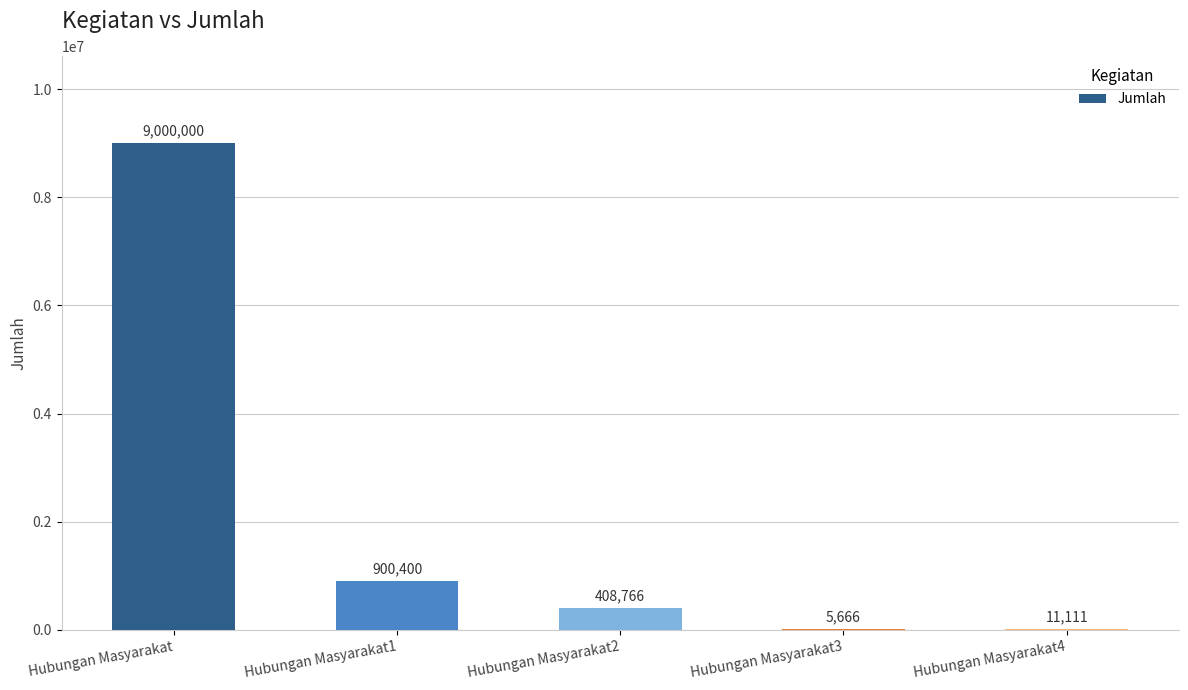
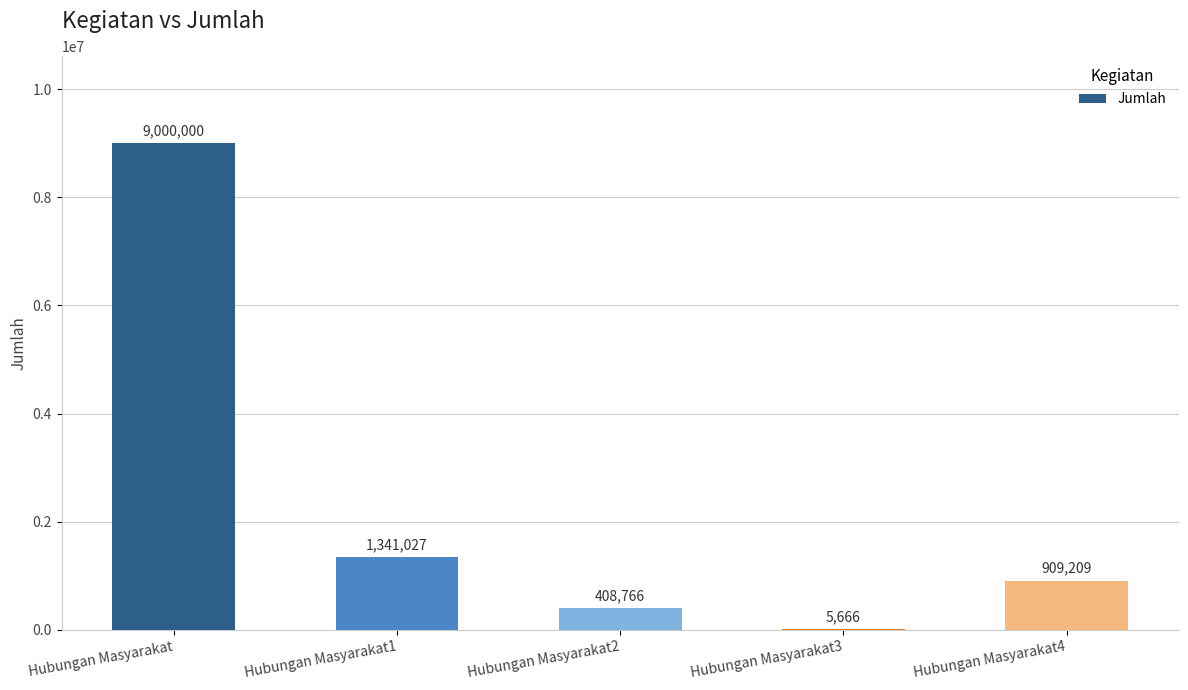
Hubungan Masyarakat1: 900,400 -> 1,341,027
Hubungan Masyarakat4: 11,111 -> 909,209
